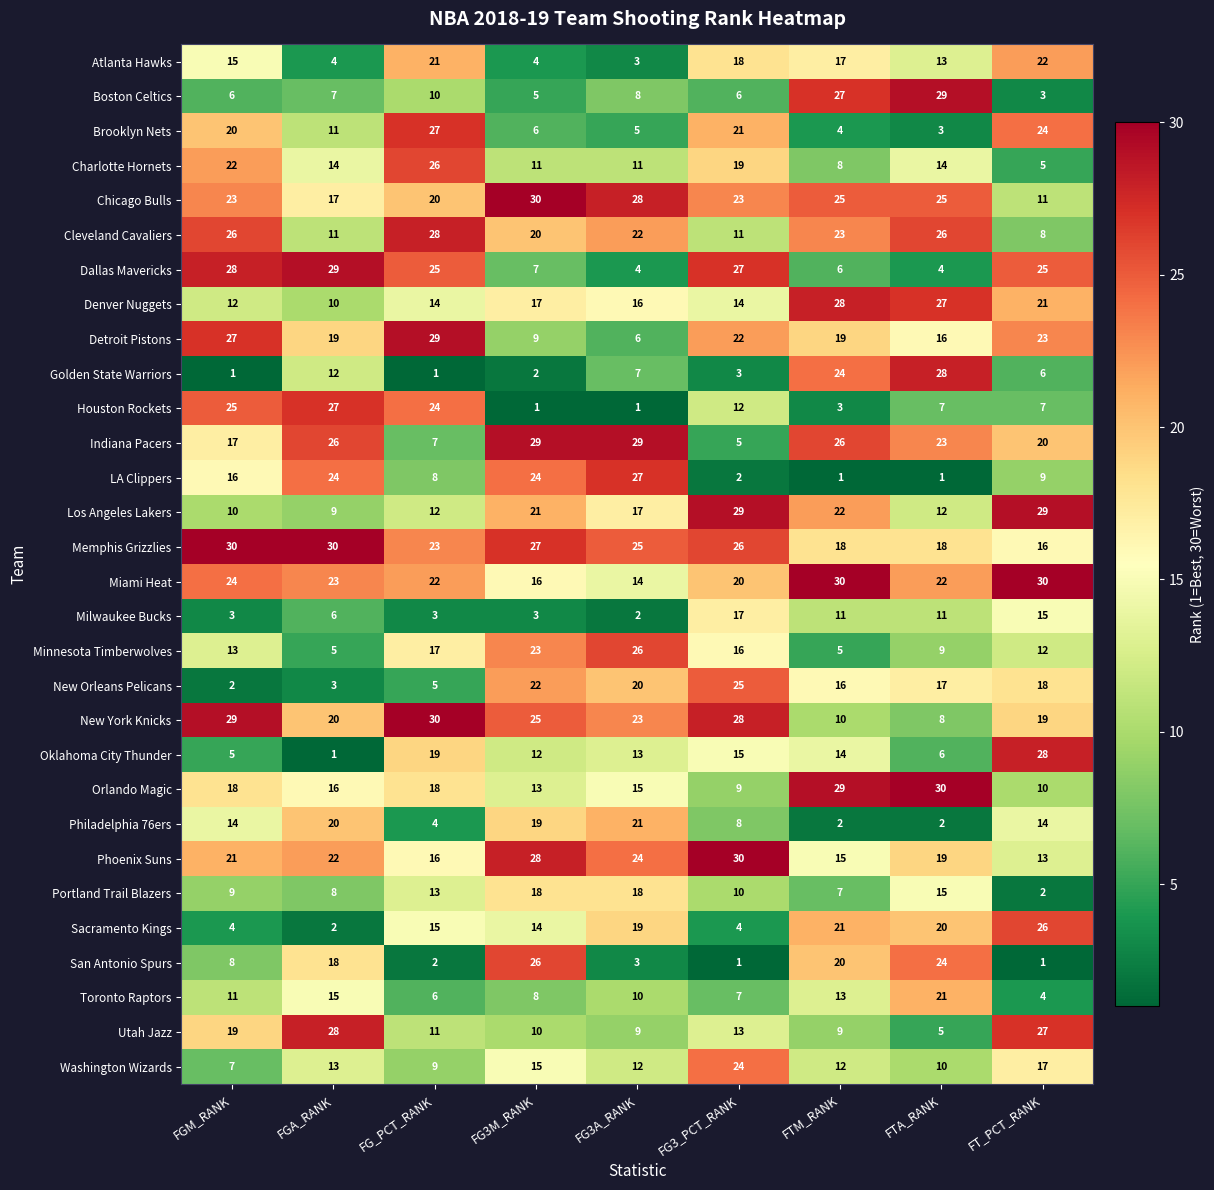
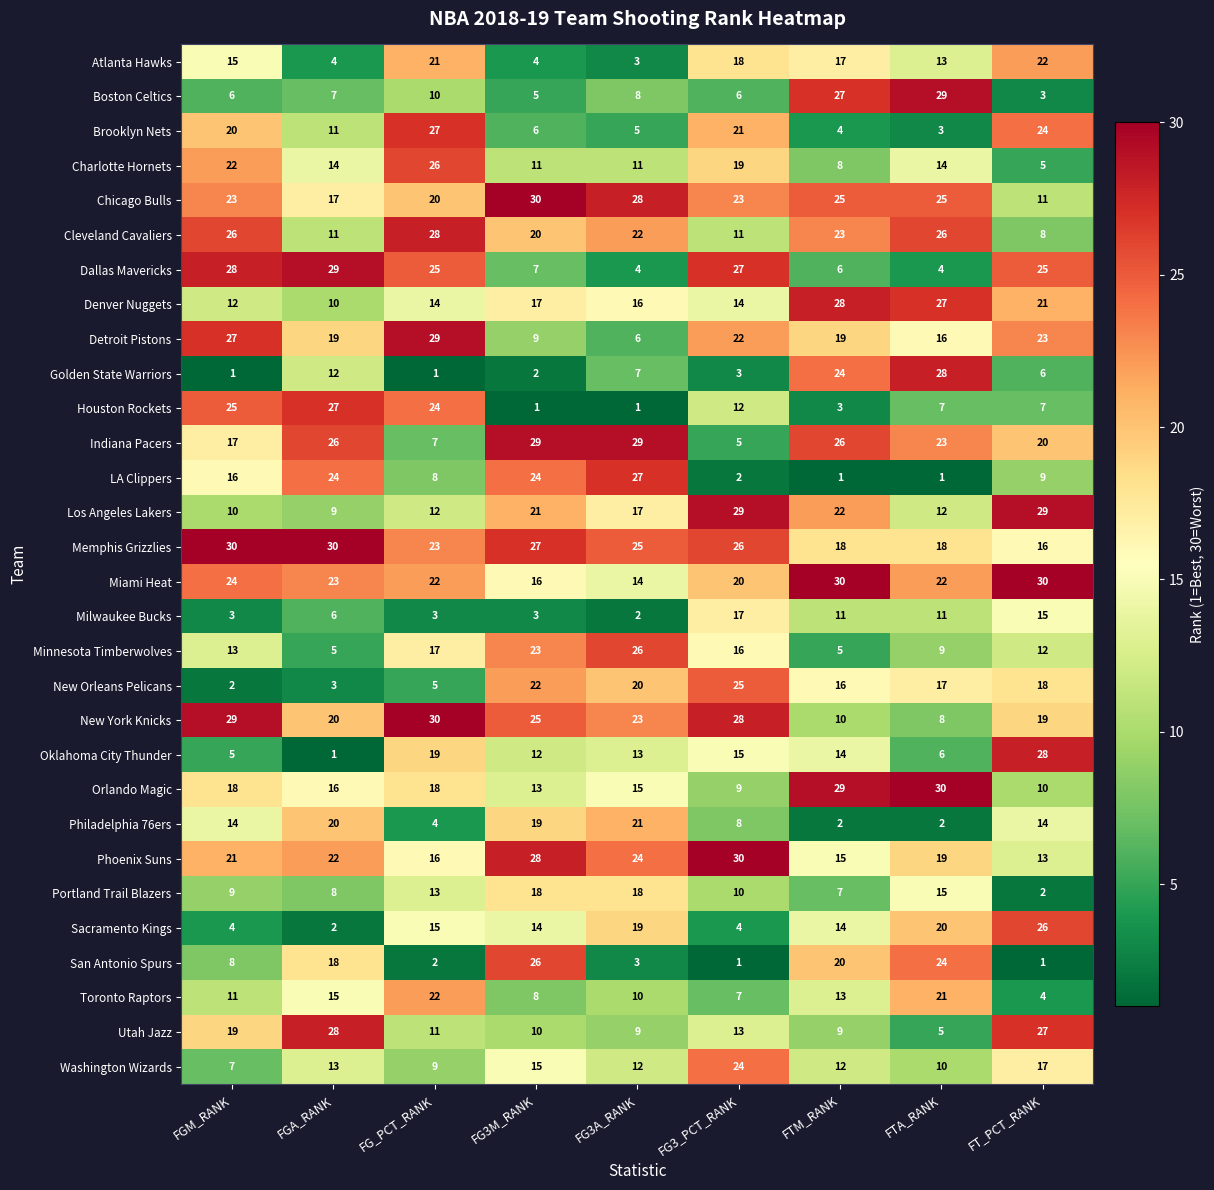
Sacramento Kings, FTM_RANK: 21 -> 14
Toronto Raptors, FG_PCT_RANK: 6 -> 22
